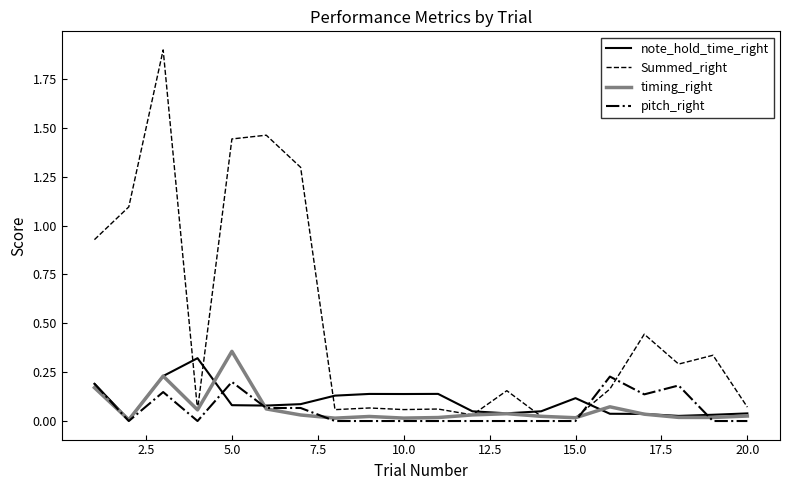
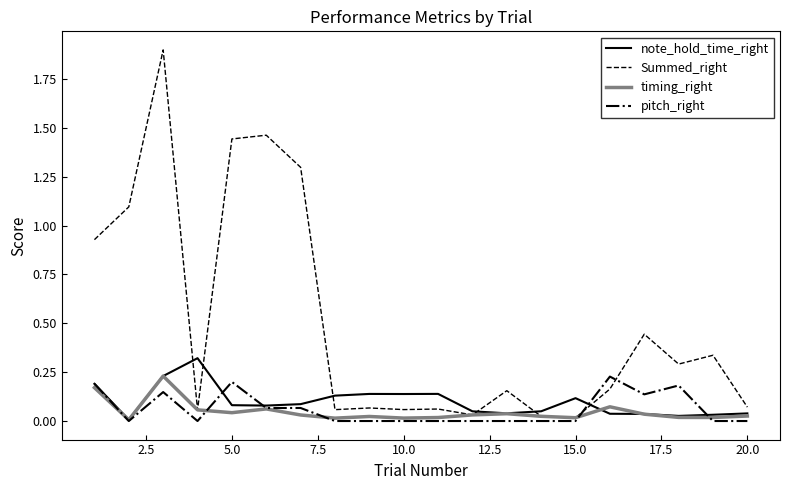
timing_right, 5.0: 0.36 -> 0.04
